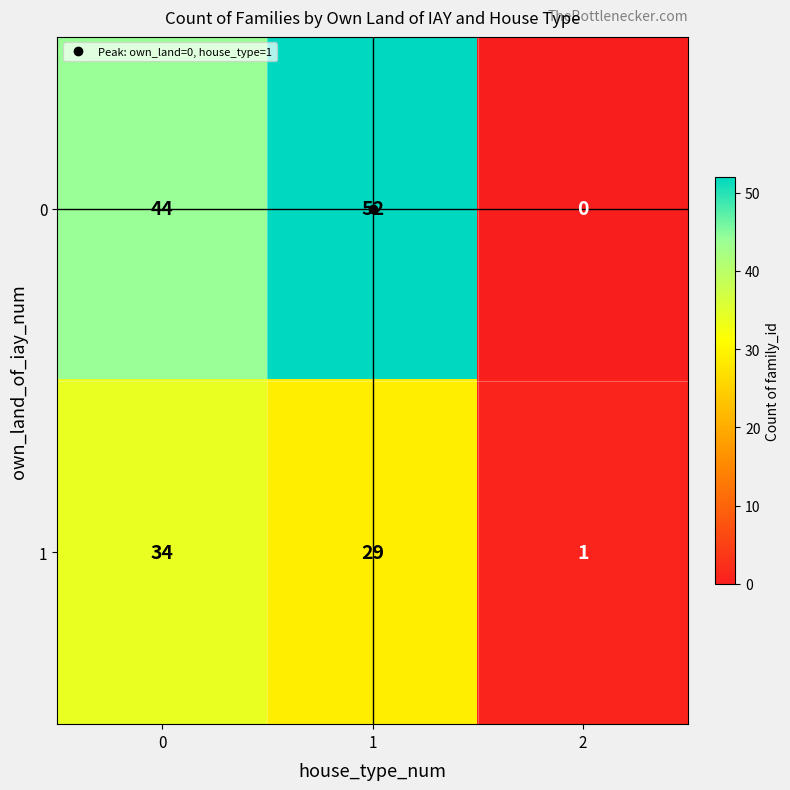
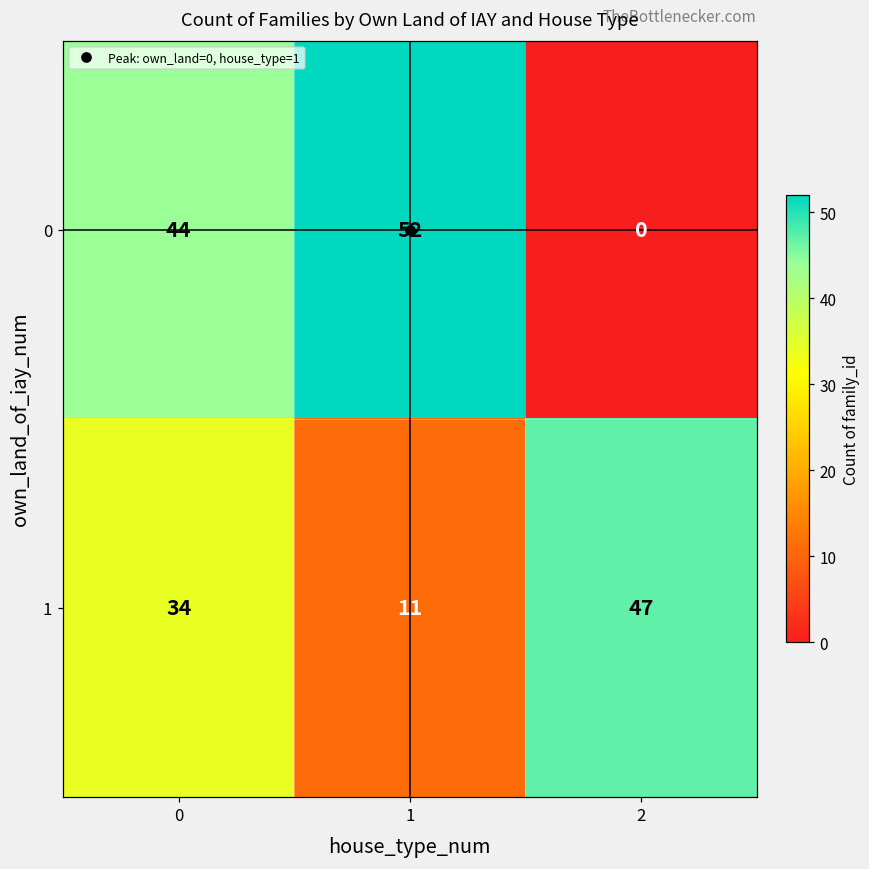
1, 1: 29 -> 11
1, 2: 1 -> 47
